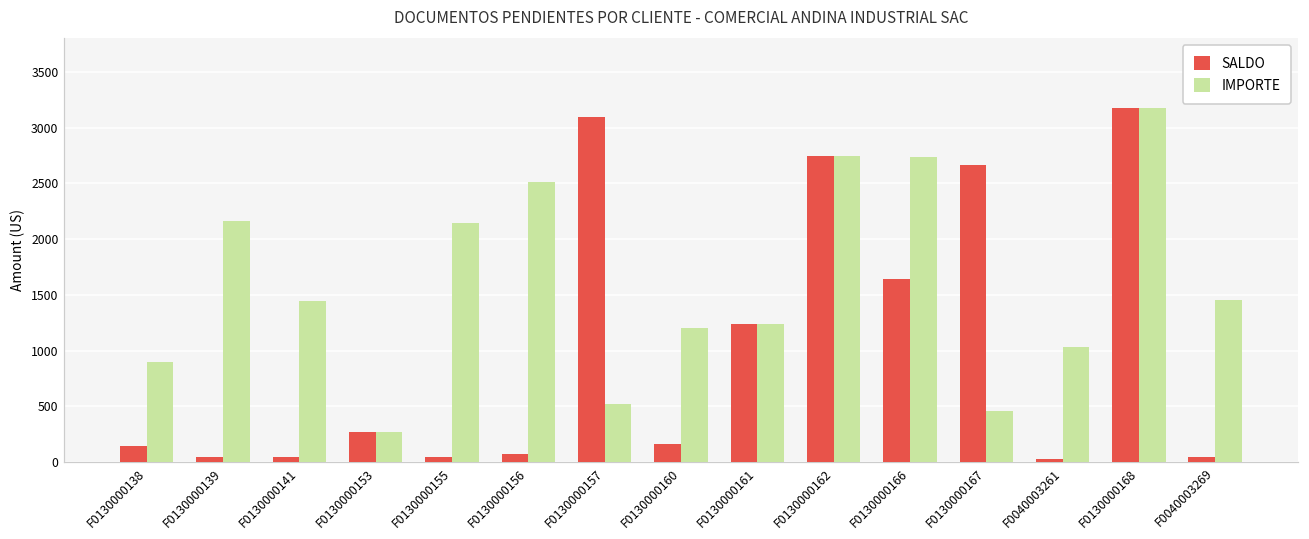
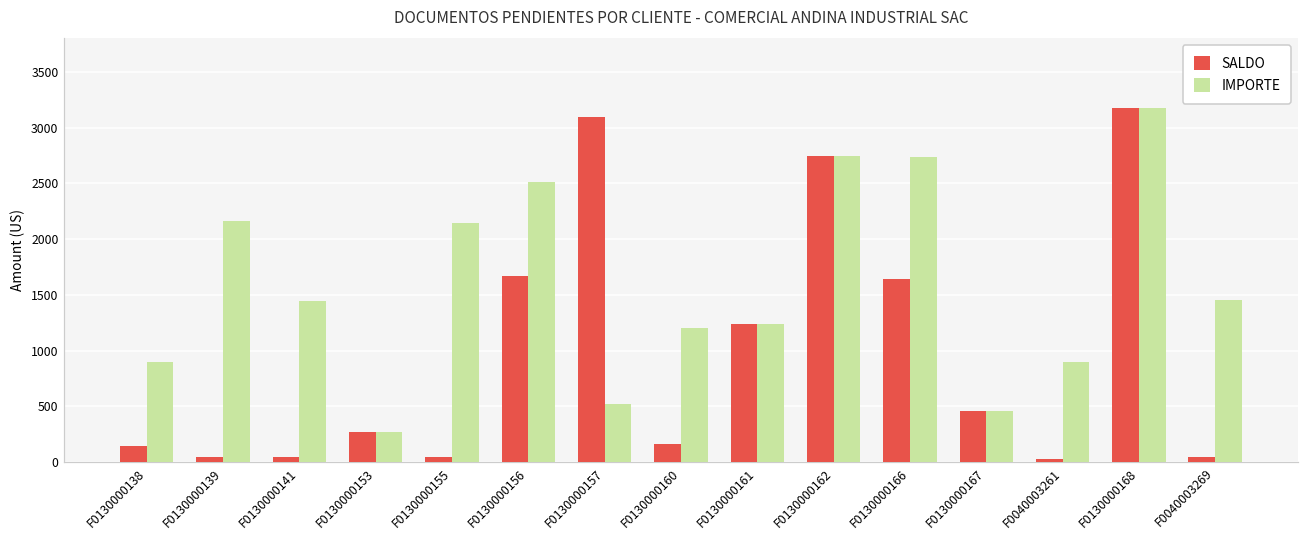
SALDO, F0130000156: 70 -> 1670
SALDO, F0130000167: 2660 -> 460
IMPORTE, F0040003261: 1040 -> 900
